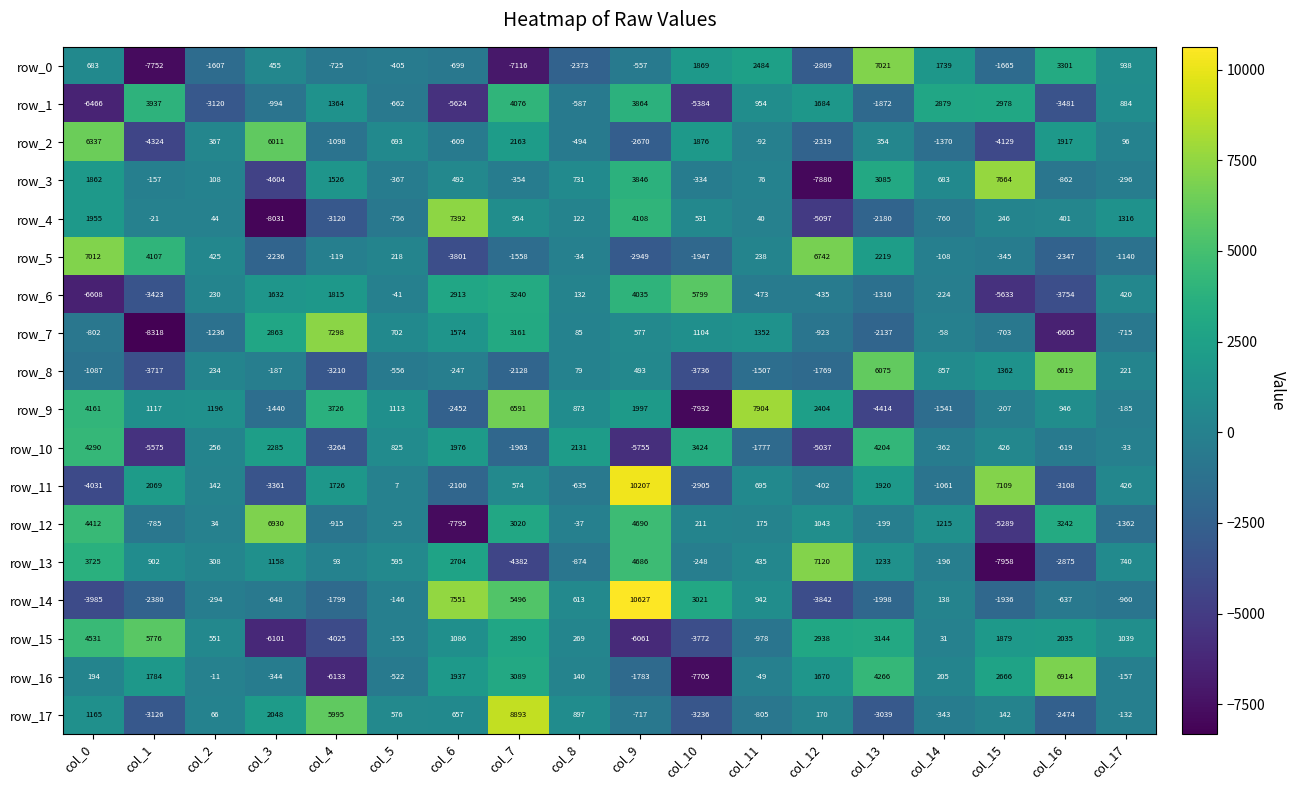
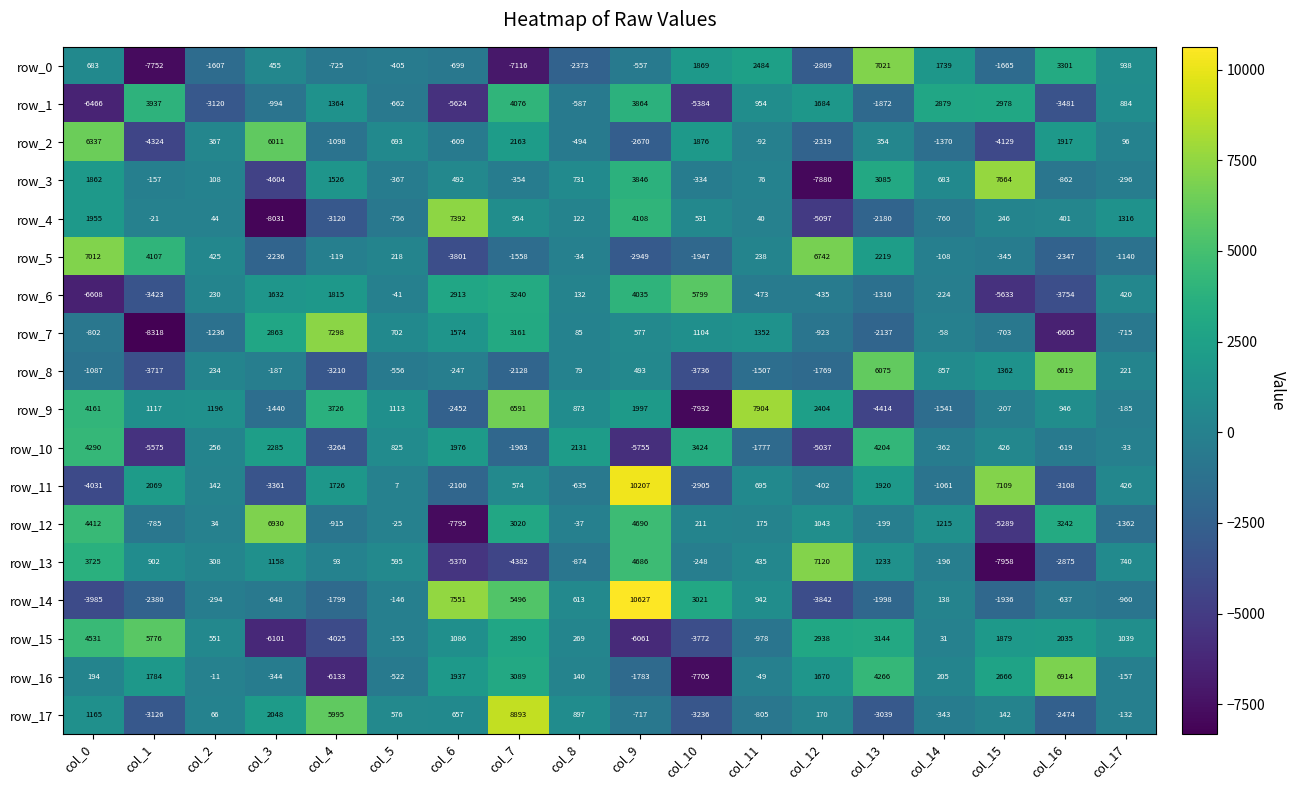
row_13, col_6: 2704 -> -5370
